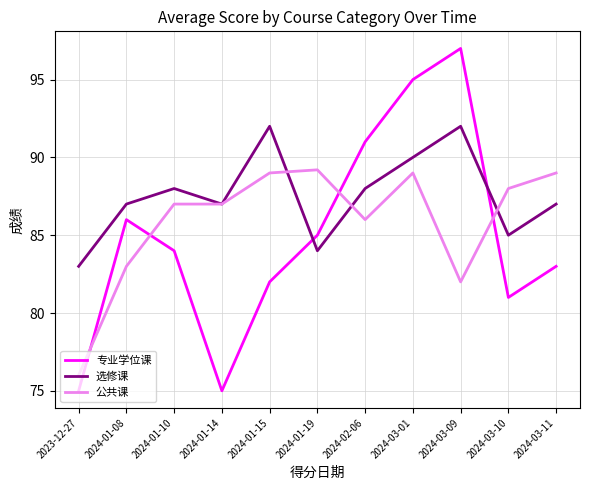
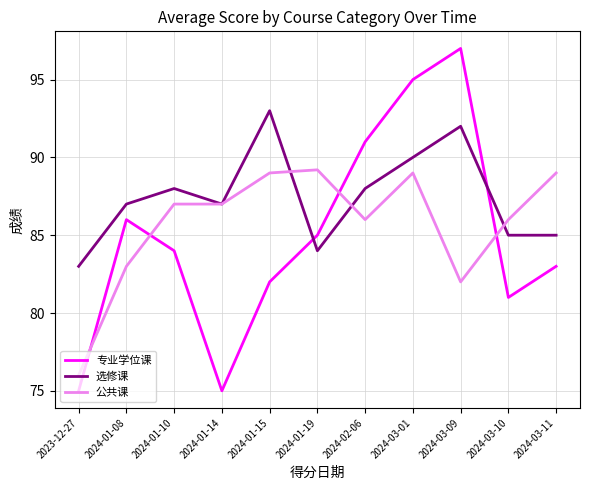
选修课, 2024-01-15: 92 -> 93
公共课, 2024-03-10: 88 -> 86
选修课, 2024-03-11: 87 -> 85
